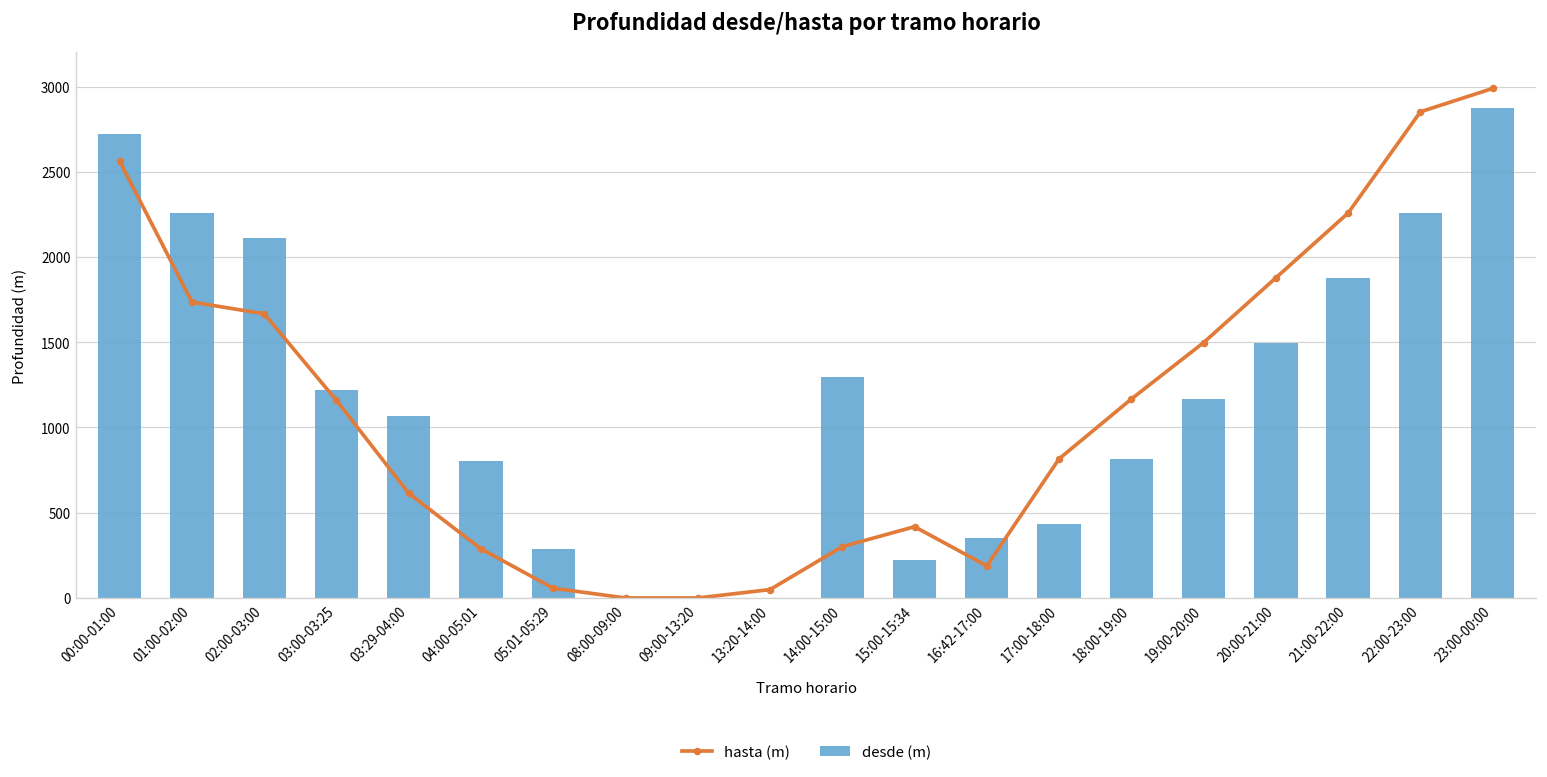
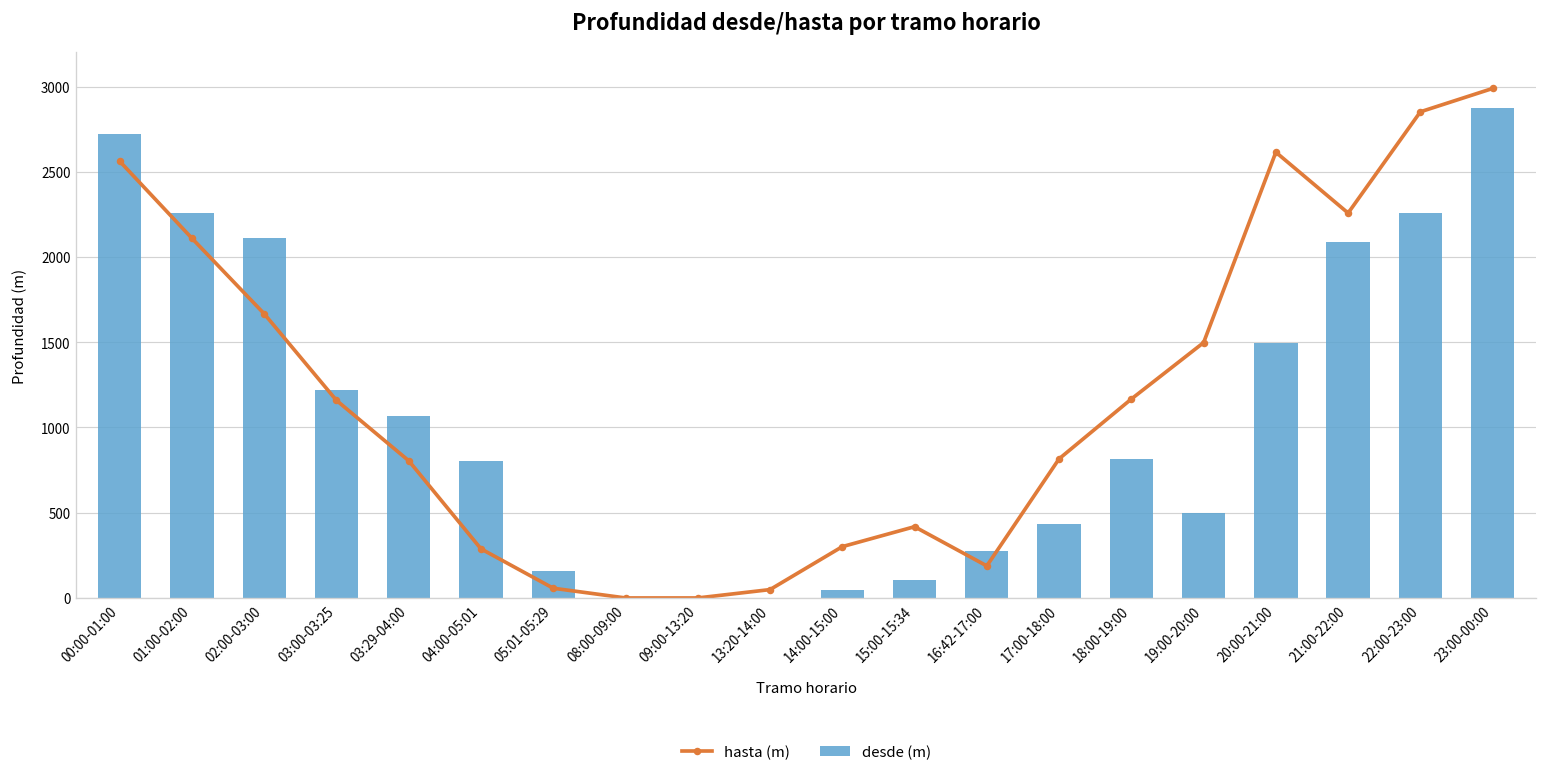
hasta (m), 01:00-02:00: 1740 -> 2110
hasta (m), 03:29-04:00: 610 -> 810
desde (m), 05:01-05:29: 290 -> 160
desde (m), 14:00-15:00: 1300 -> 50
desde (m), 15:00-15:34: 220 -> 110
desde (m), 16:42-17:00: 350 -> 280
desde (m), 19:00-20:00: 1170 -> 500
hasta (m), 20:00-21:00: 1880 -> 2620
desde (m), 21:00-22:00: 1880 -> 2090
